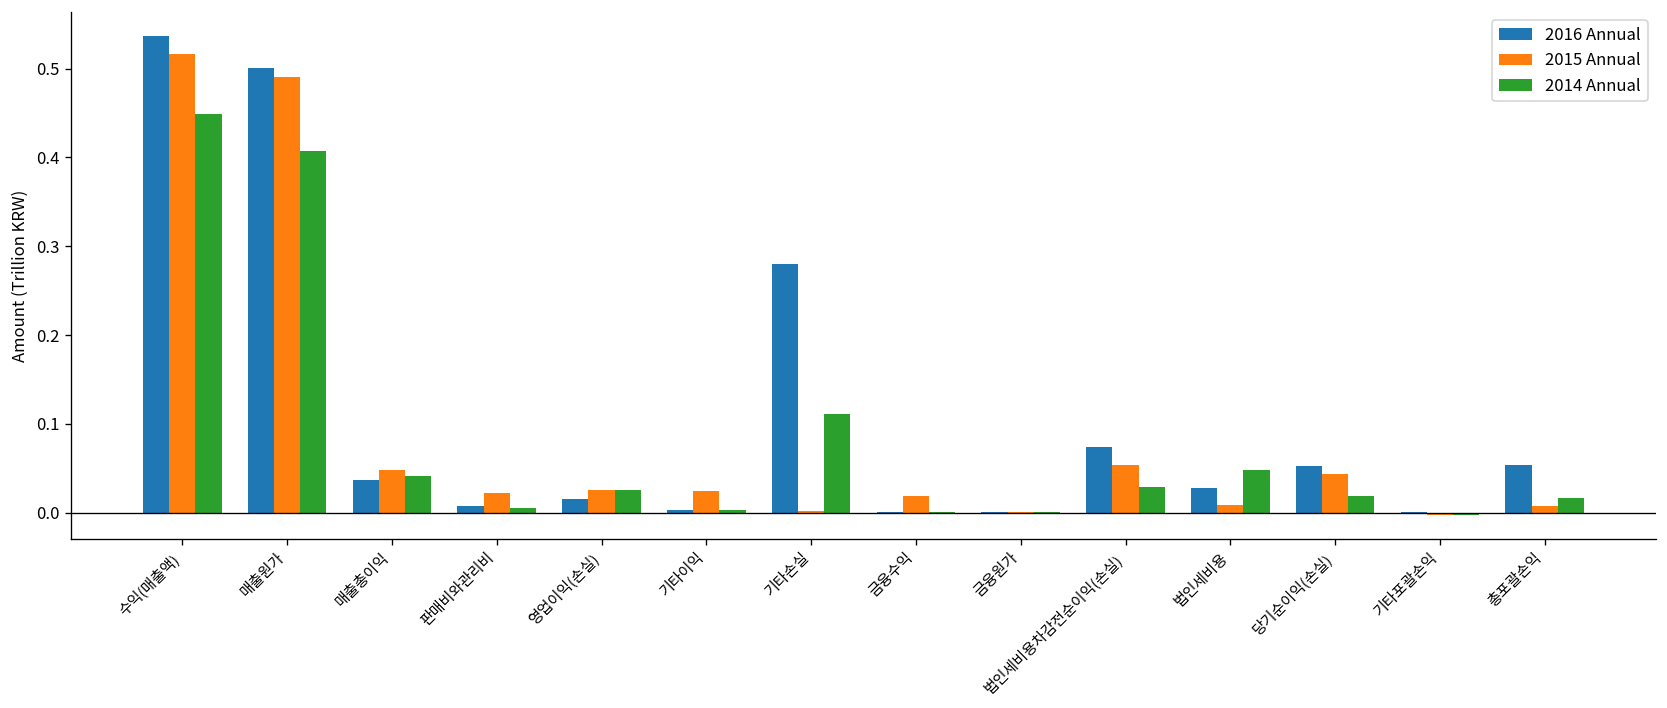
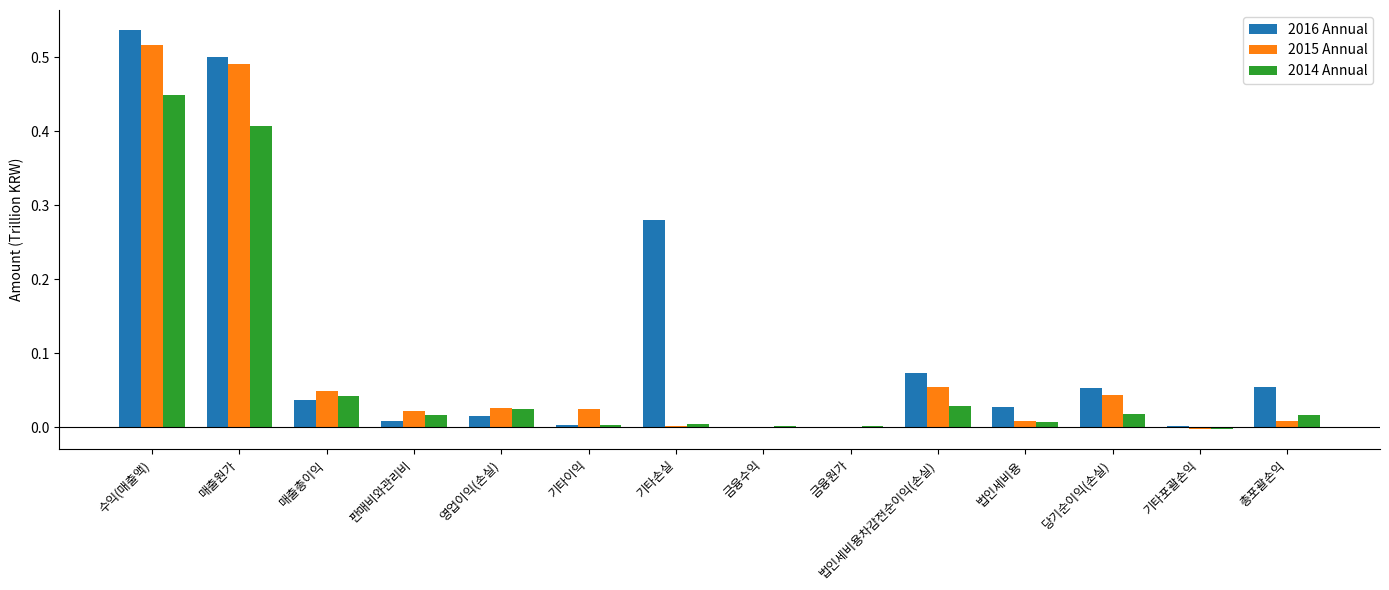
2014 Annual, 판매비와관리비: 0.01 -> 0.02
2014 Annual, 기타손실: 0.11 -> 0.00
2015 Annual, 금융수익: 0.02 -> 0.00
2014 Annual, 법인세비용: 0.05 -> 0.01
